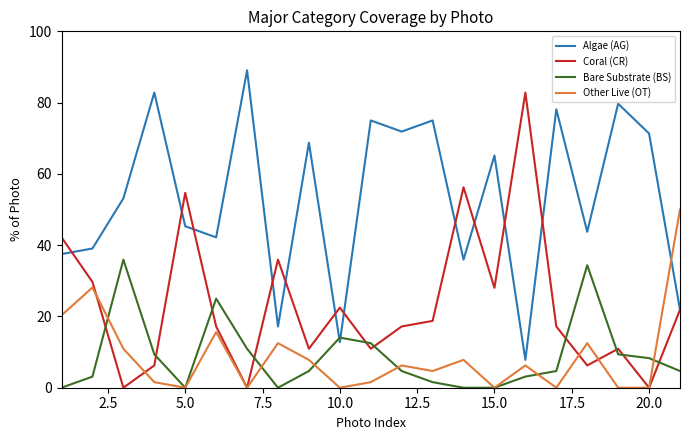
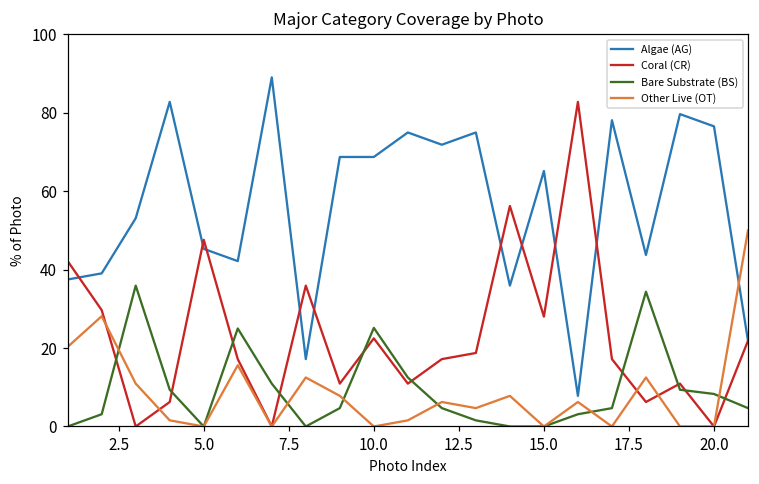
Coral (CR), 5.0: 55 -> 48
Algae (AG), 10.0: 13 -> 69
Bare Substrate (BS), 10.0: 14 -> 25
Algae (AG), 20.0: 71 -> 77
